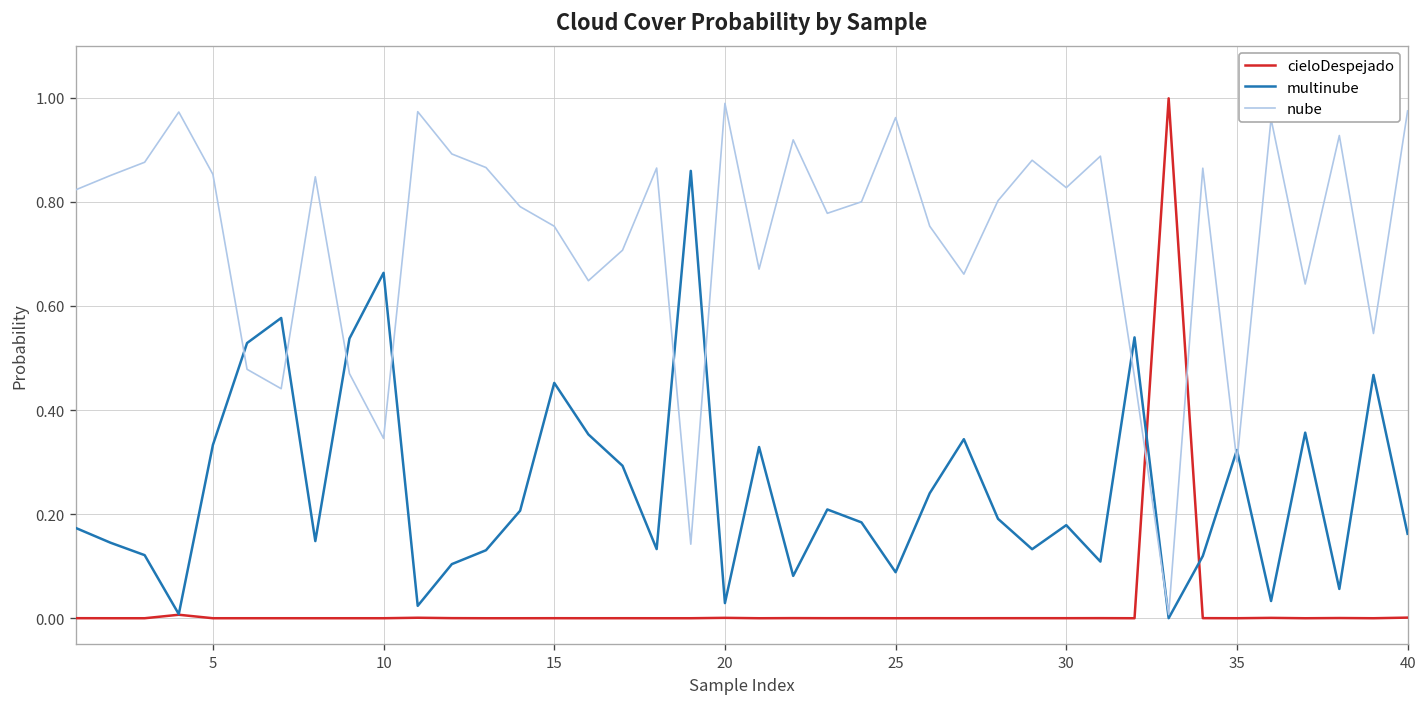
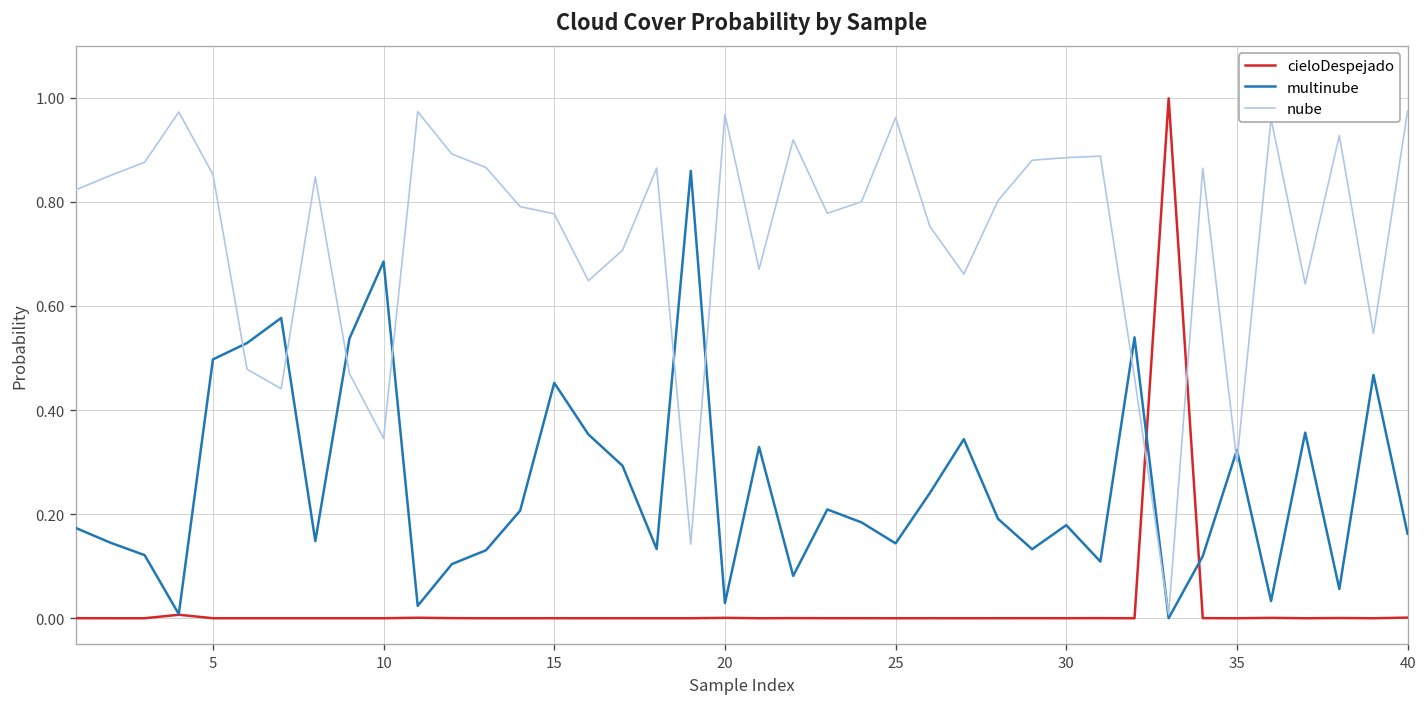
multinube, 5: 0.33 -> 0.50
multinube, 10: 0.66 -> 0.69
nube, 15: 0.75 -> 0.78
nube, 20: 0.99 -> 0.97
multinube, 25: 0.09 -> 0.14
nube, 30: 0.83 -> 0.88
